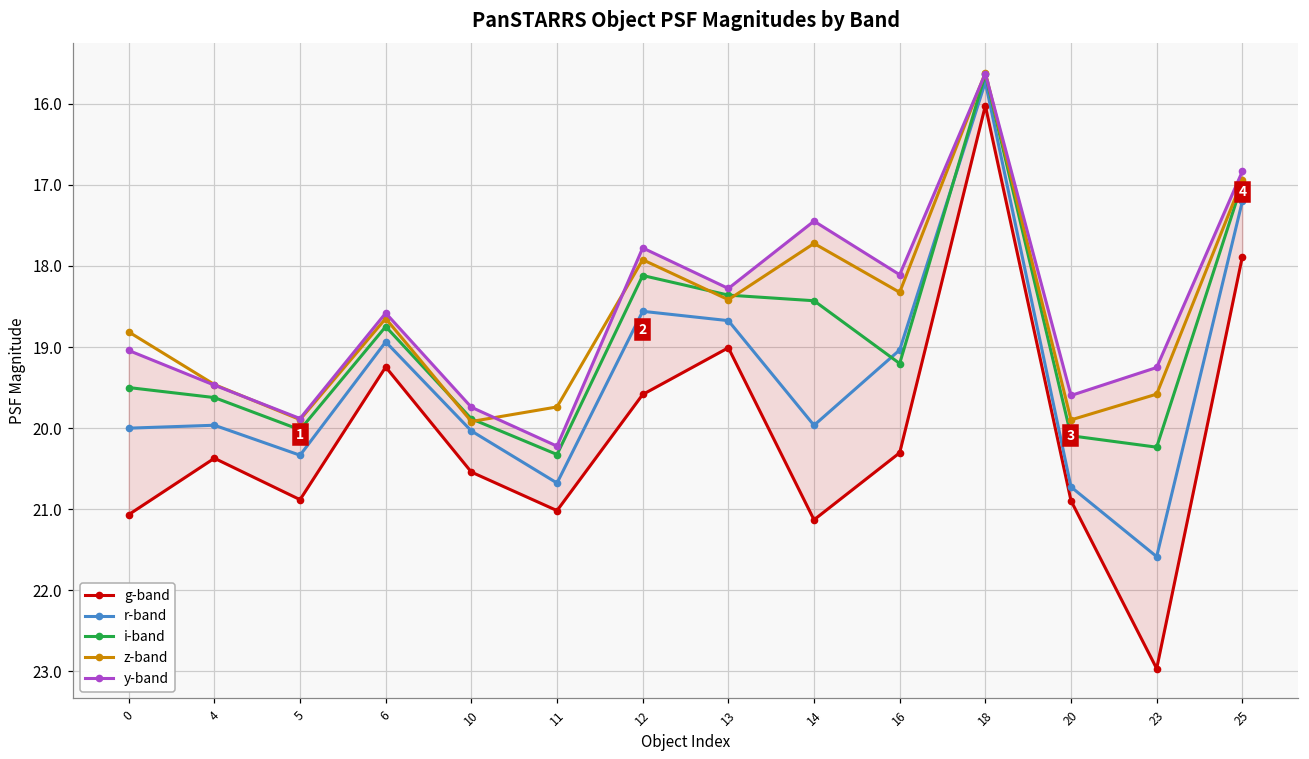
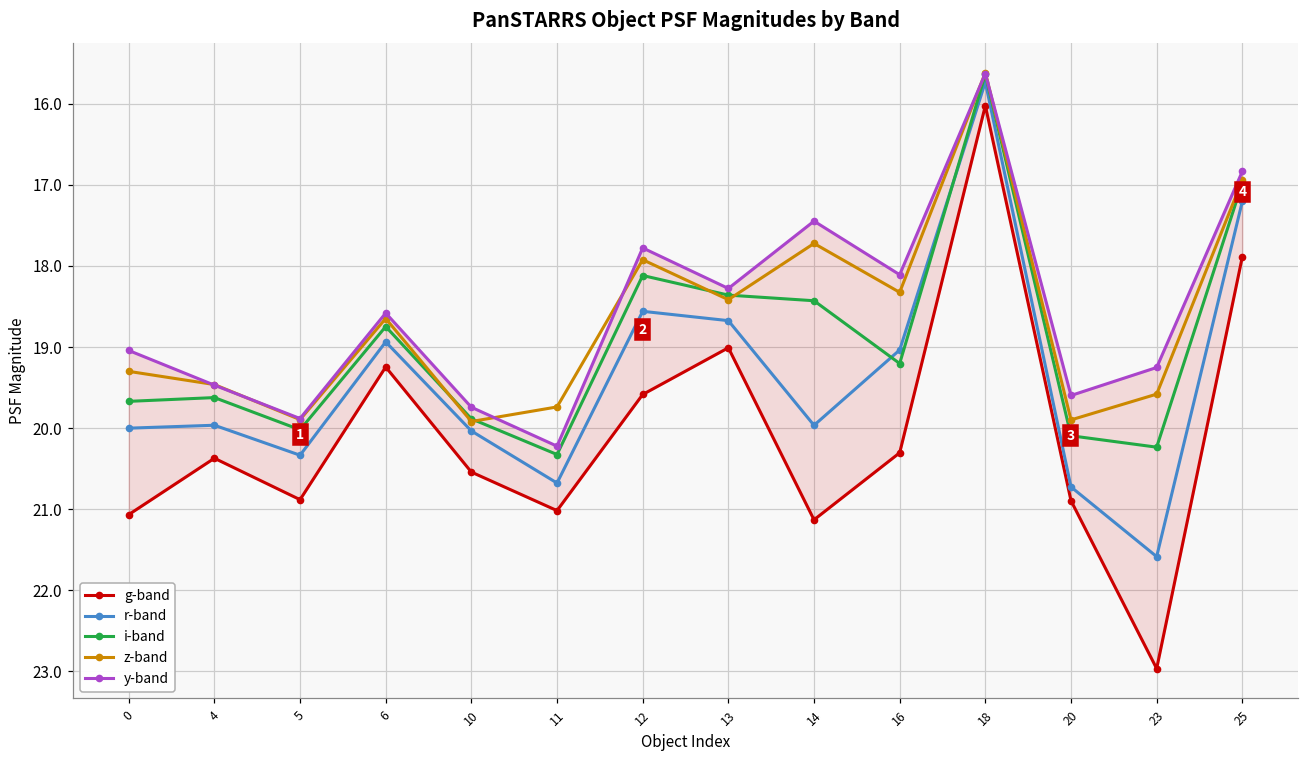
i-band, 0: 19.5 -> 19.7
z-band, 0: 18.8 -> 19.3
